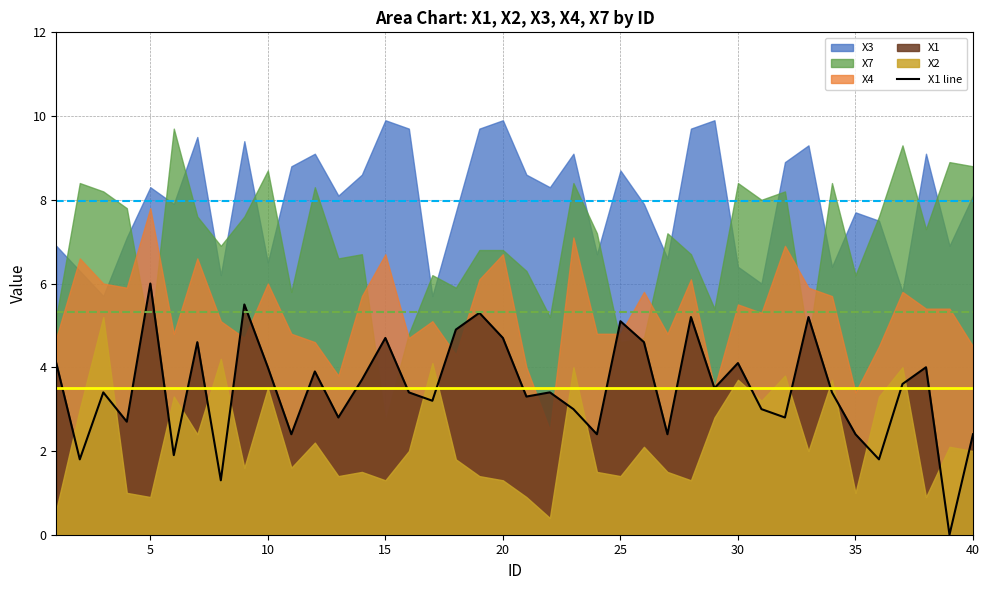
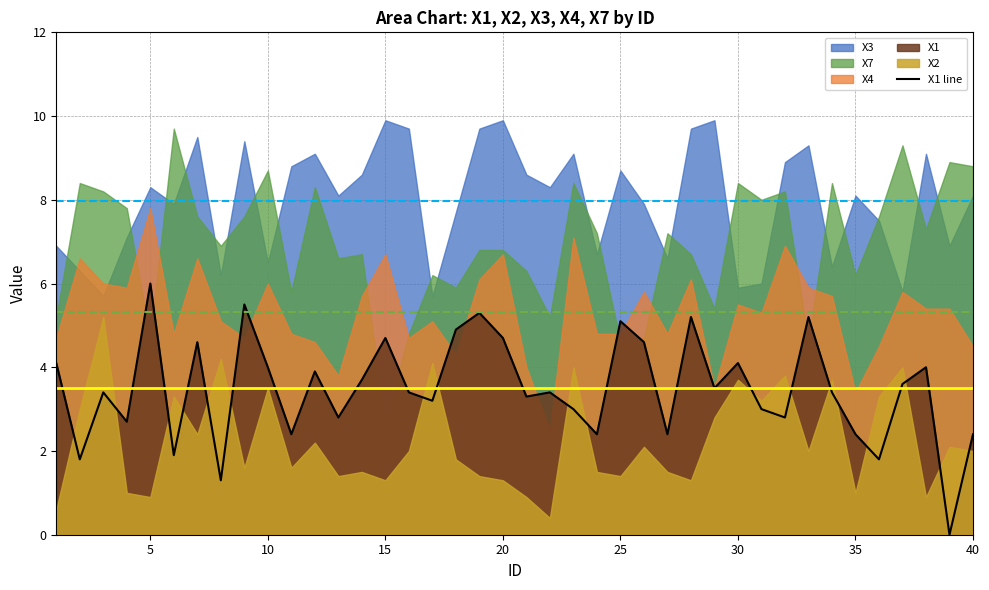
X3, 30: 6.4 -> 5.9
X3, 35: 7.7 -> 8.1
